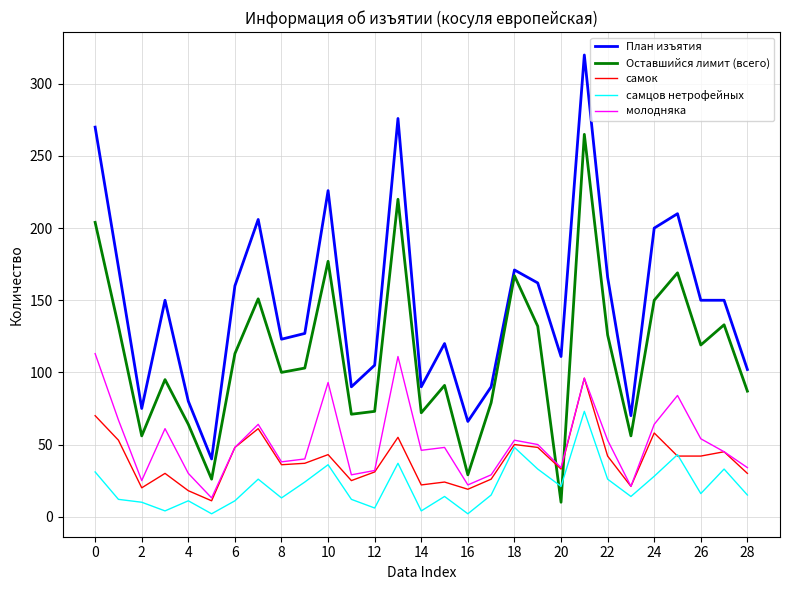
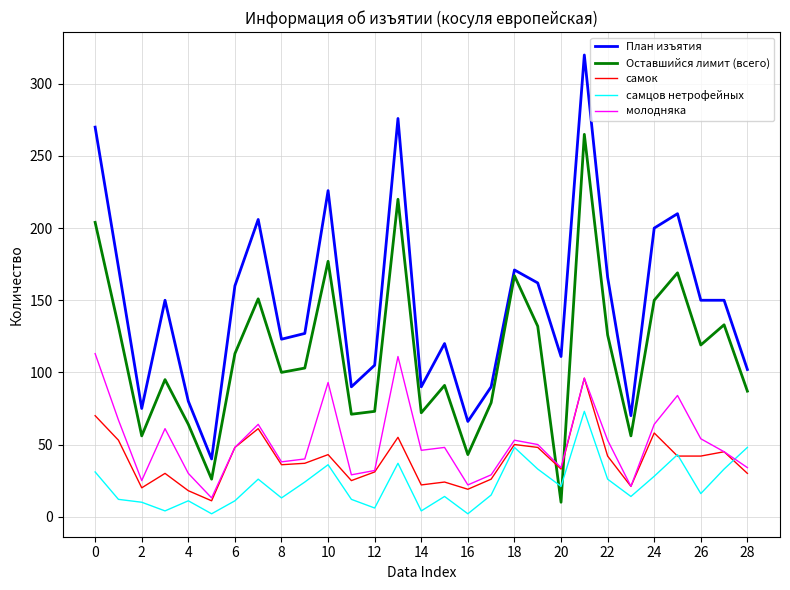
Оставшийся лимит (всего), 16: 29 -> 43
самцов нетрофейных, 28: 15 -> 48
